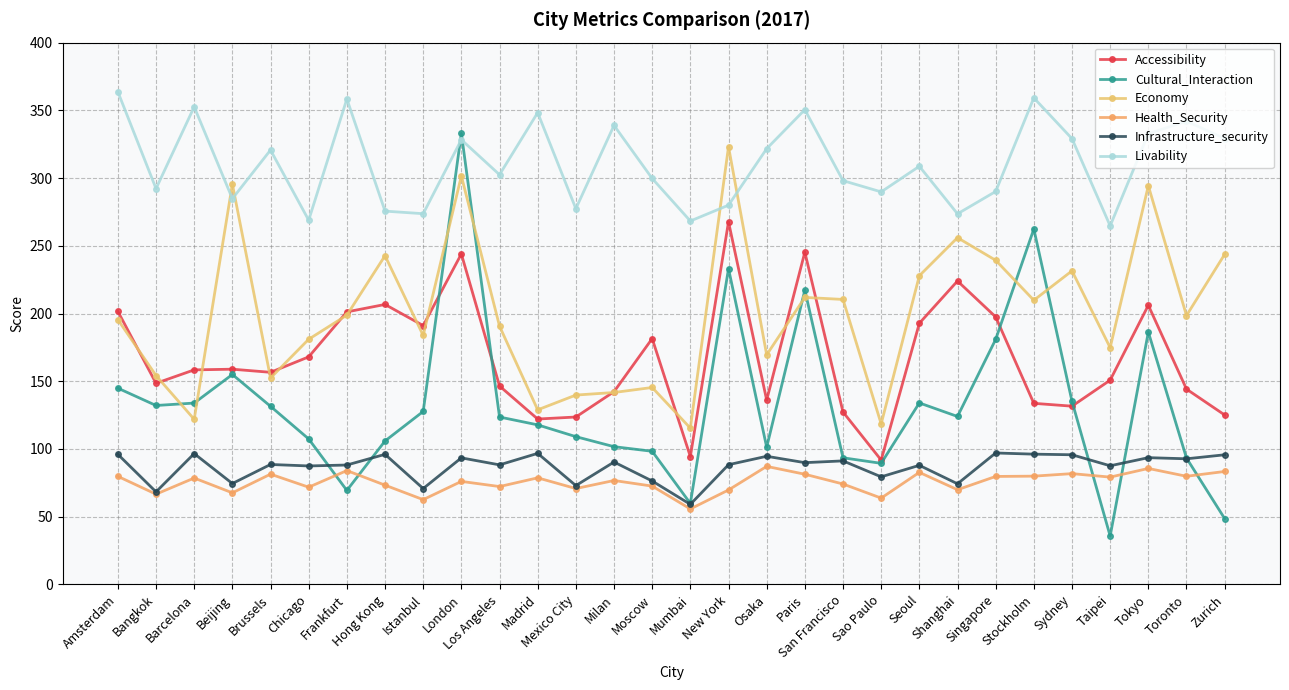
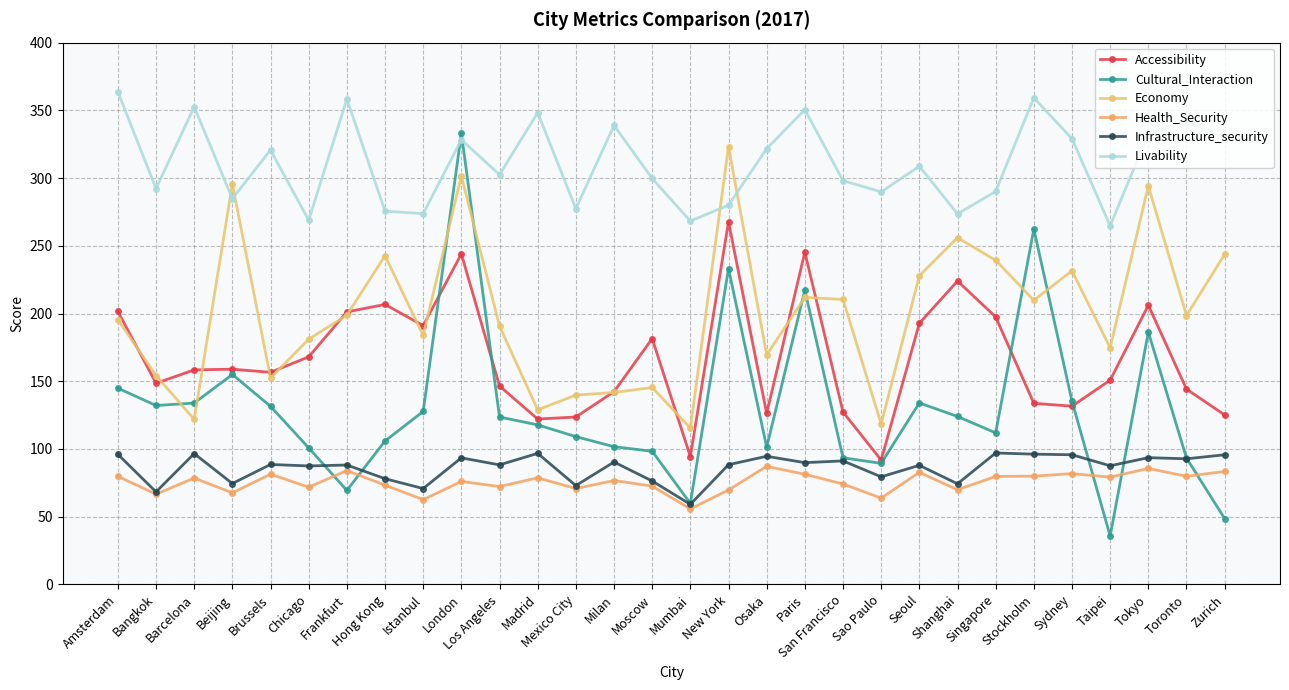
Cultural_Interaction, Chicago: 107 -> 101
Infrastructure_security, Hong Kong: 96 -> 78
Accessibility, Osaka: 136 -> 126
Cultural_Interaction, Singapore: 181 -> 112
